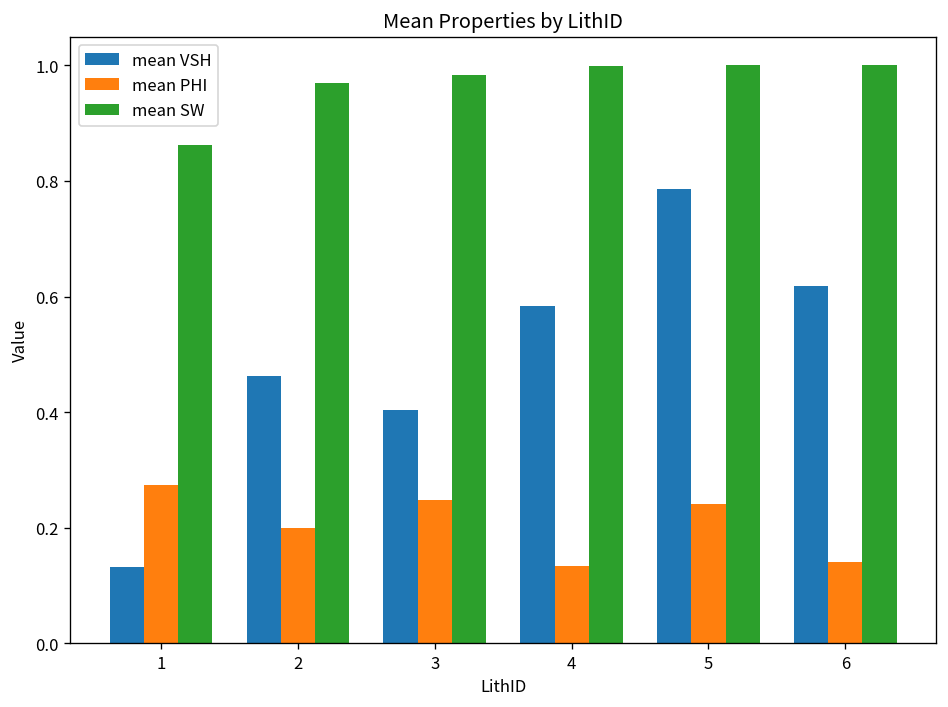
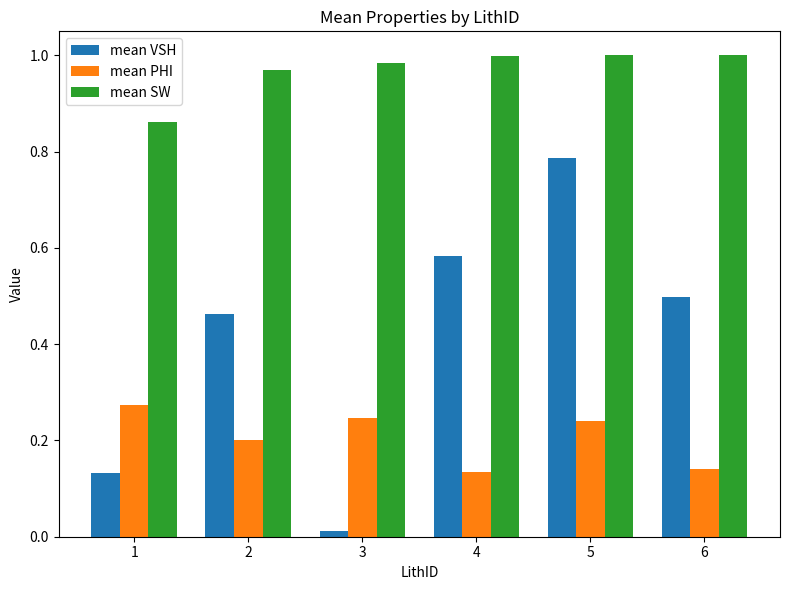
mean VSH, 3: 0.40 -> 0.01
mean VSH, 6: 0.62 -> 0.50
